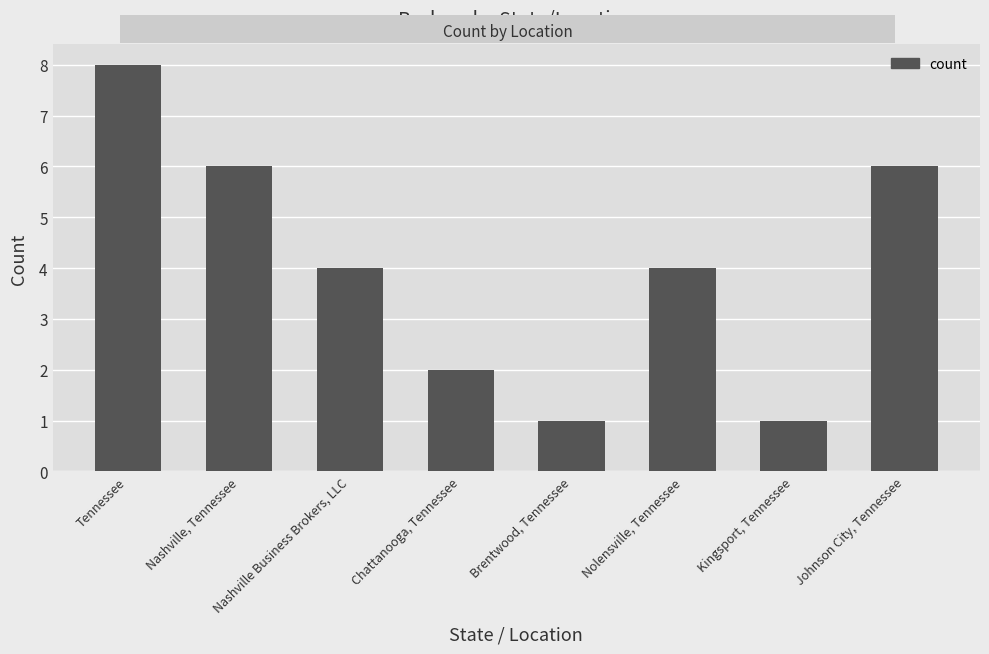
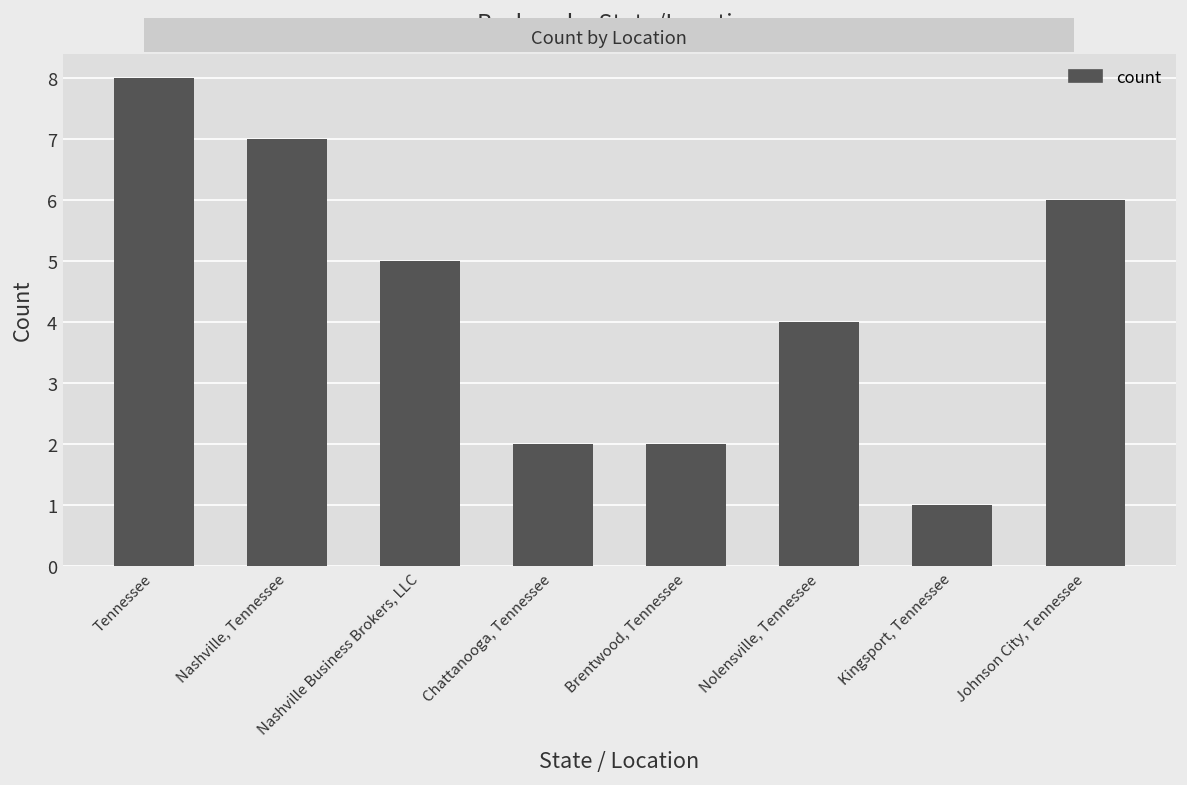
Nashville, Tennessee: 6 -> 7
Nashville Business Brokers, LLC: 4 -> 5
Brentwood, Tennessee: 1 -> 2
